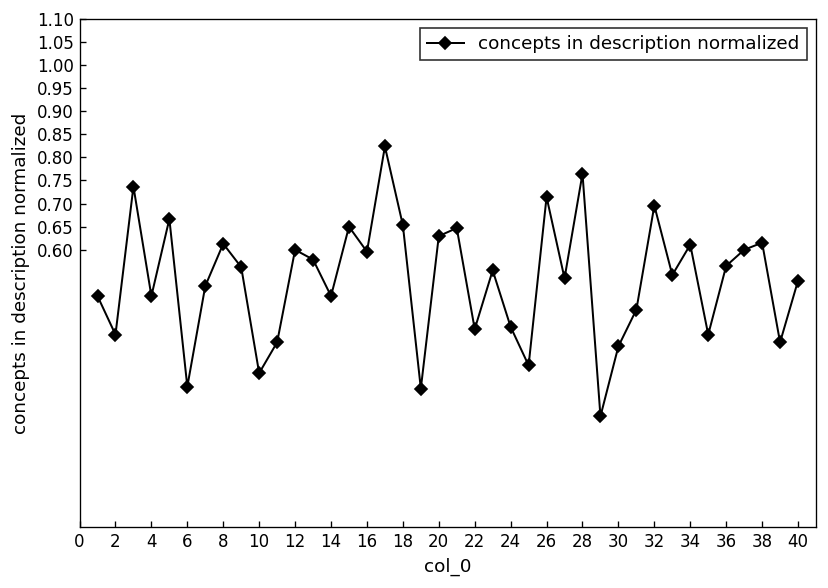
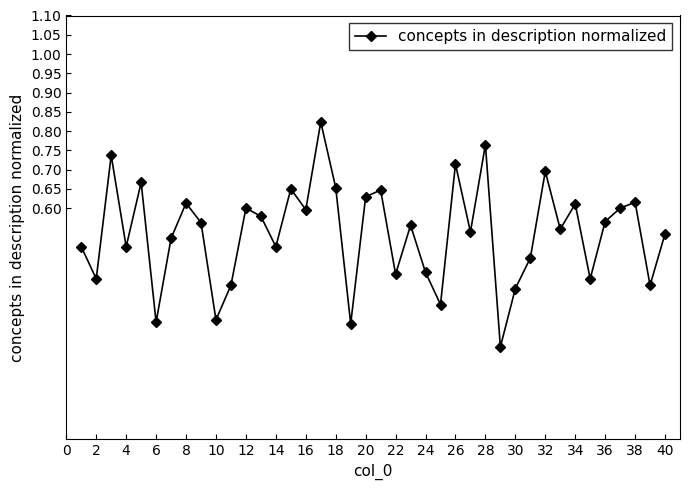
10: 0.33 -> 0.31
